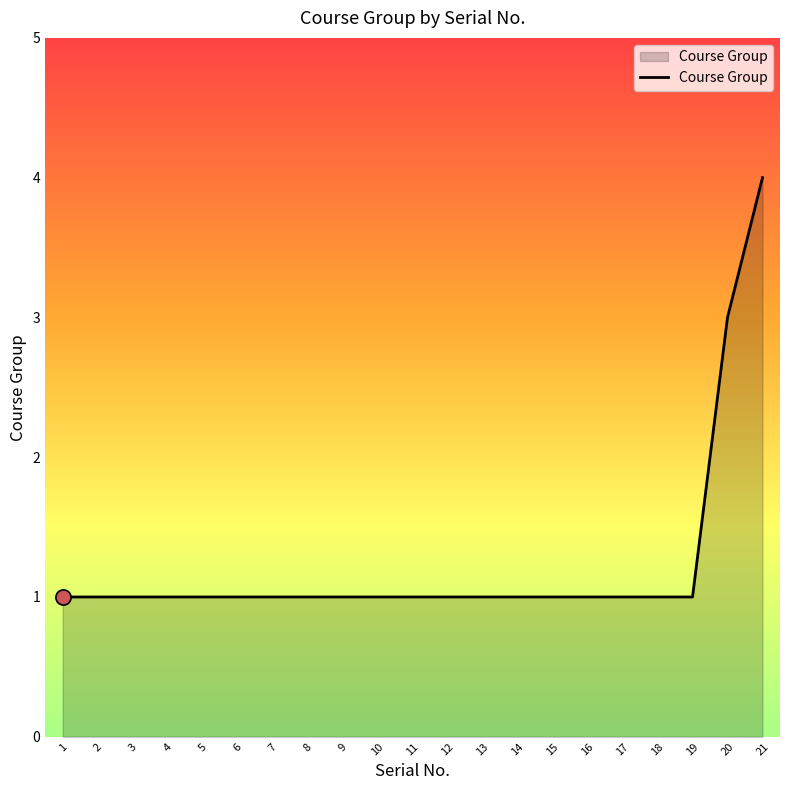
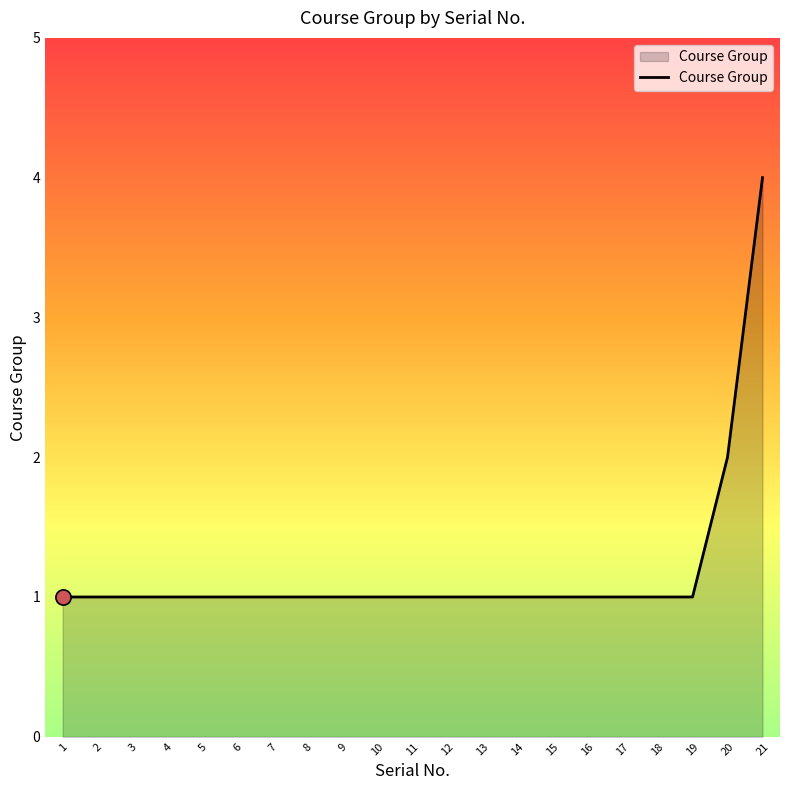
Course Group, 20: 3 -> 2
